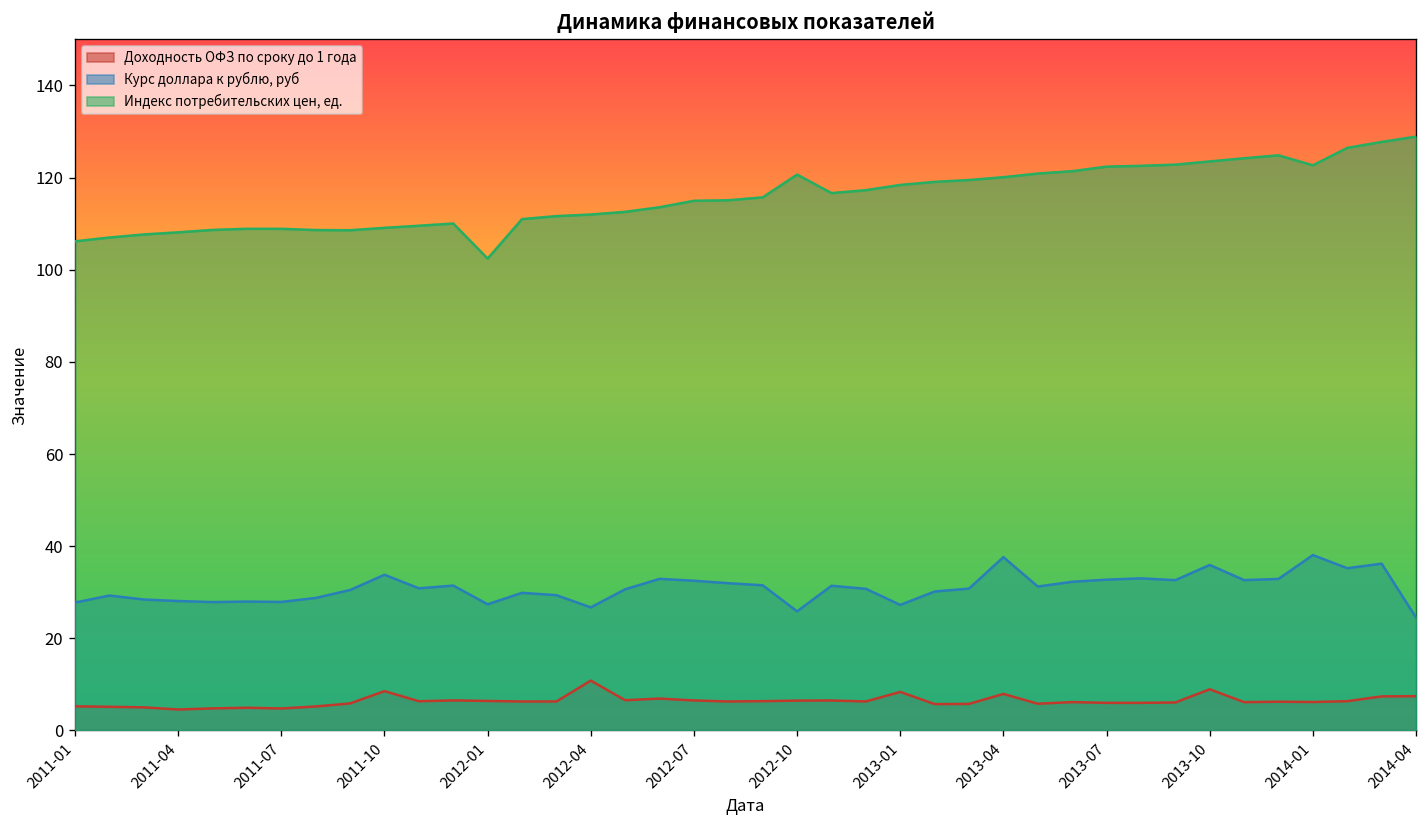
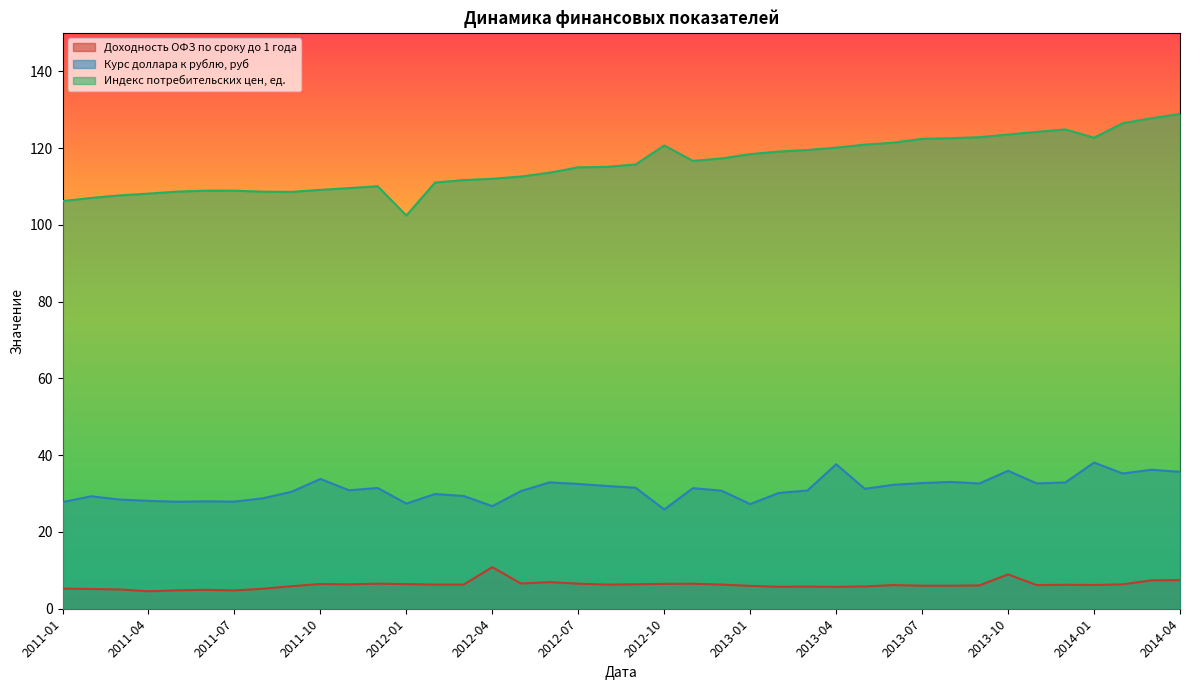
Доходность ОФЗ по сроку до 1 года, 2011-10: 9 -> 6
Доходность ОФЗ по сроку до 1 года, 2013-01: 8 -> 6
Доходность ОФЗ по сроку до 1 года, 2013-04: 8 -> 6
Курс доллара к рублю, руб, 2014-04: 25 -> 36
